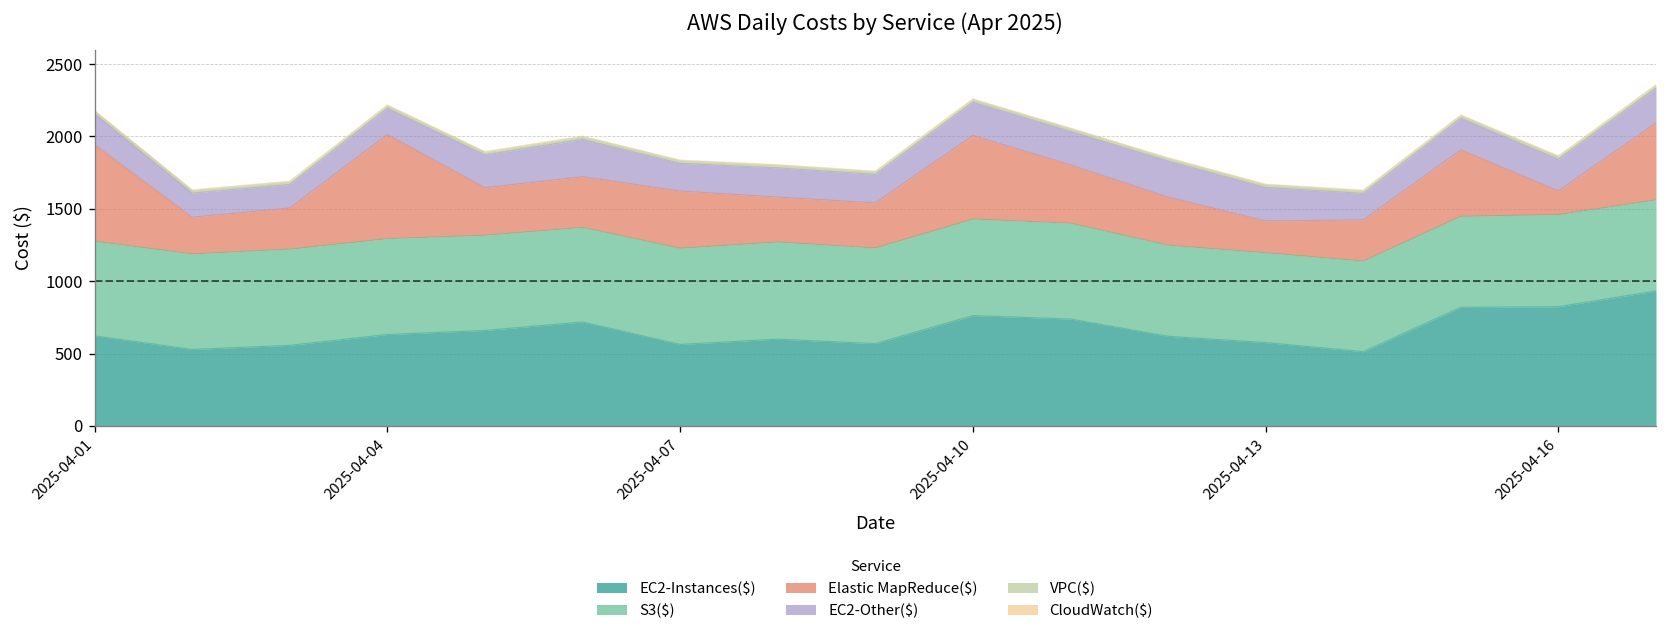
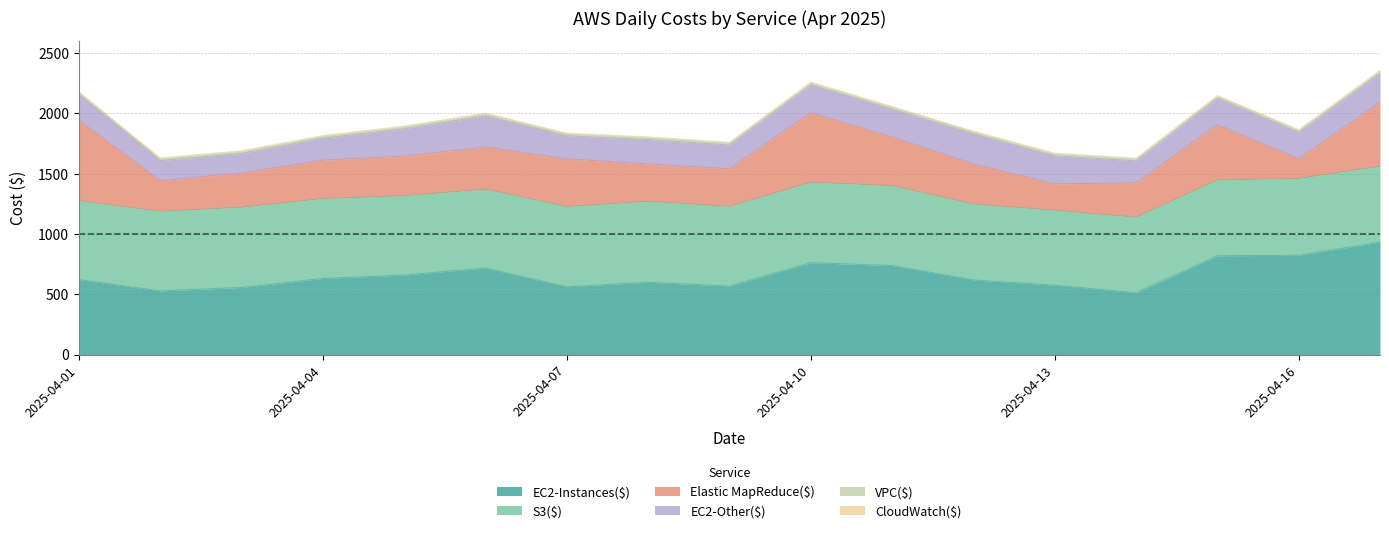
Elastic MapReduce($), 2025-04-04: 720 -> 320
